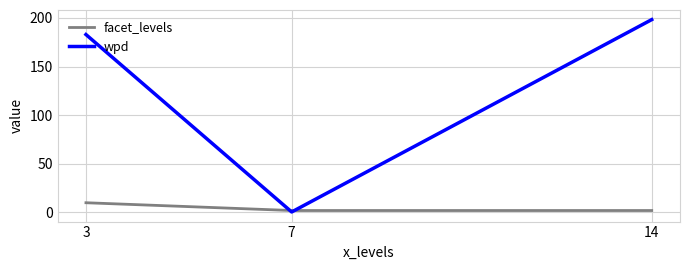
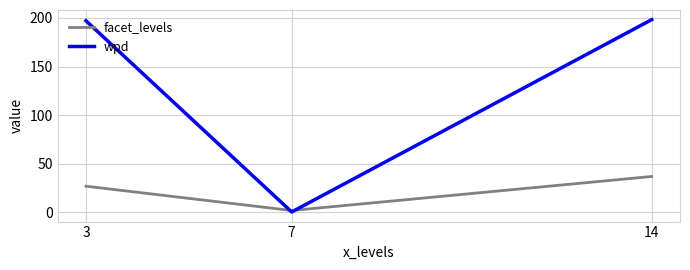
facet_levels, 3: 10 -> 30
wpd, 3: 180 -> 200
facet_levels, 14: 0 -> 40
